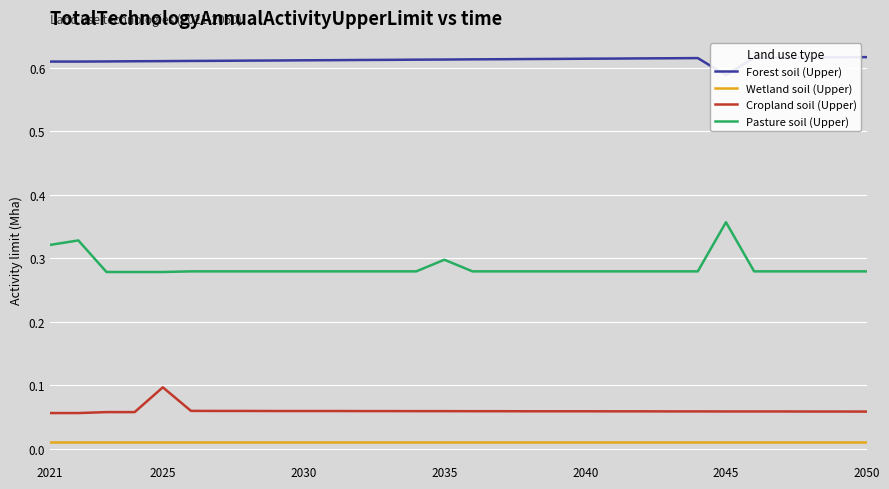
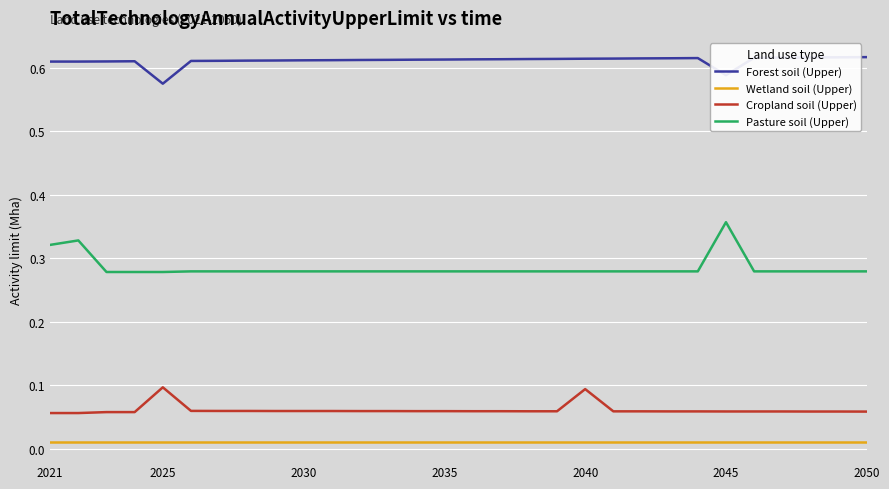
Forest soil (Upper), 2025: 0.61 -> 0.57
Pasture soil (Upper), 2035: 0.30 -> 0.28
Cropland soil (Upper), 2040: 0.06 -> 0.09
